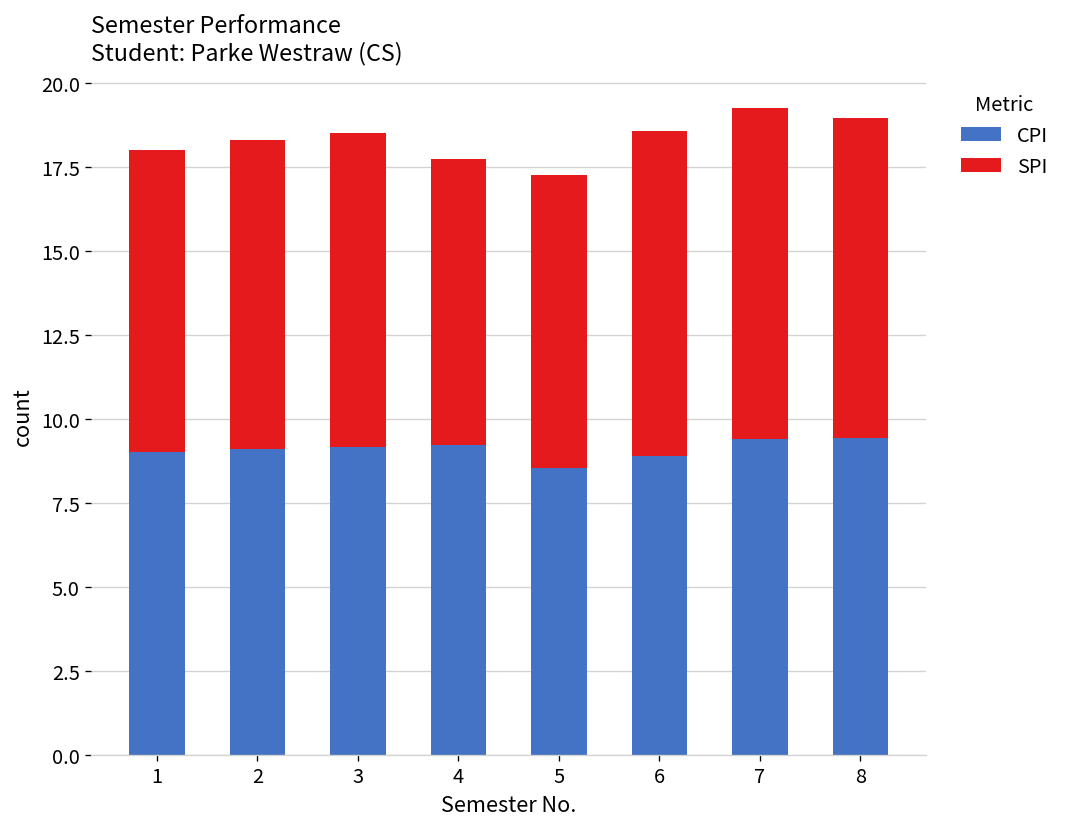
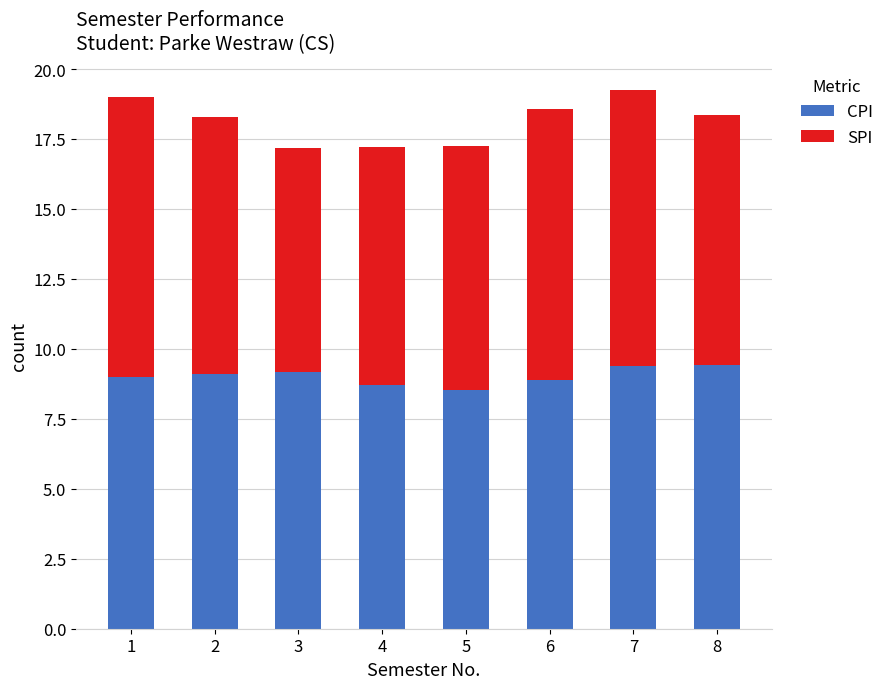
SPI, 1: 9 -> 10
SPI, 3: 9.3 -> 8.0
CPI, 4: 9.2 -> 8.7
SPI, 8: 9.6 -> 8.9
